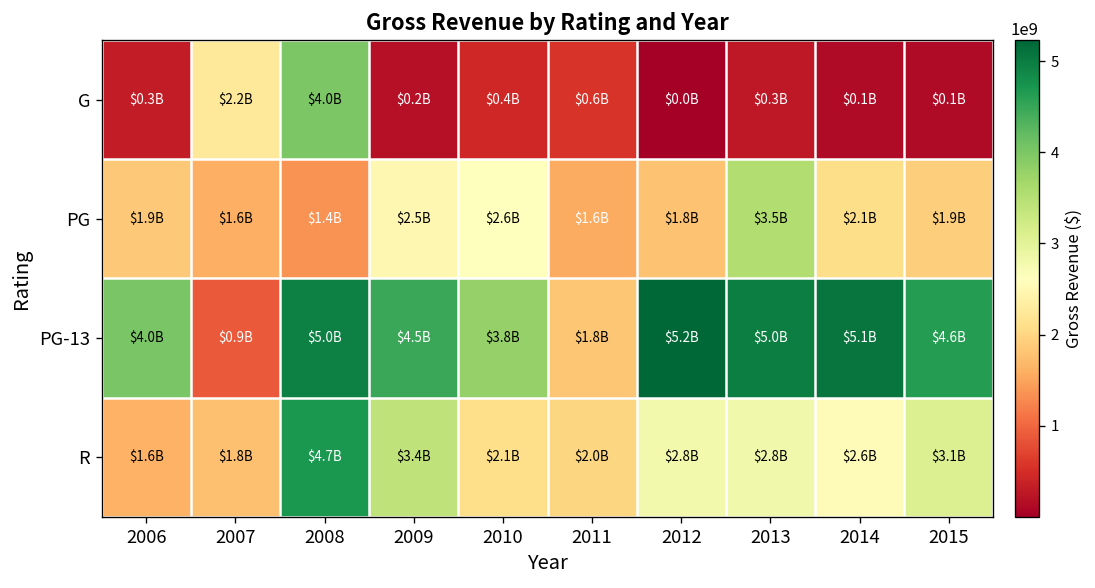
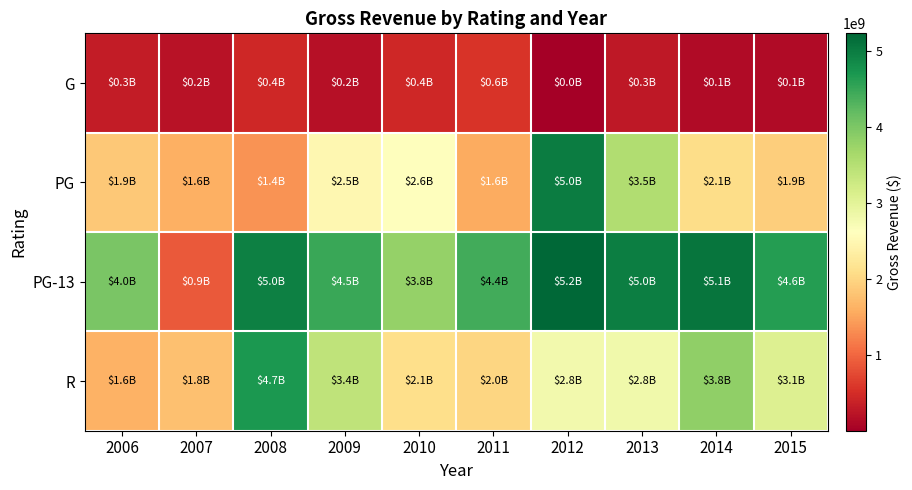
G, 2007: $2.2B -> $0.2B
G, 2008: $4.0B -> $0.4B
PG, 2012: $1.8B -> $5.0B
PG-13, 2011: $1.8B -> $4.4B
R, 2014: $2.6B -> $3.8B
